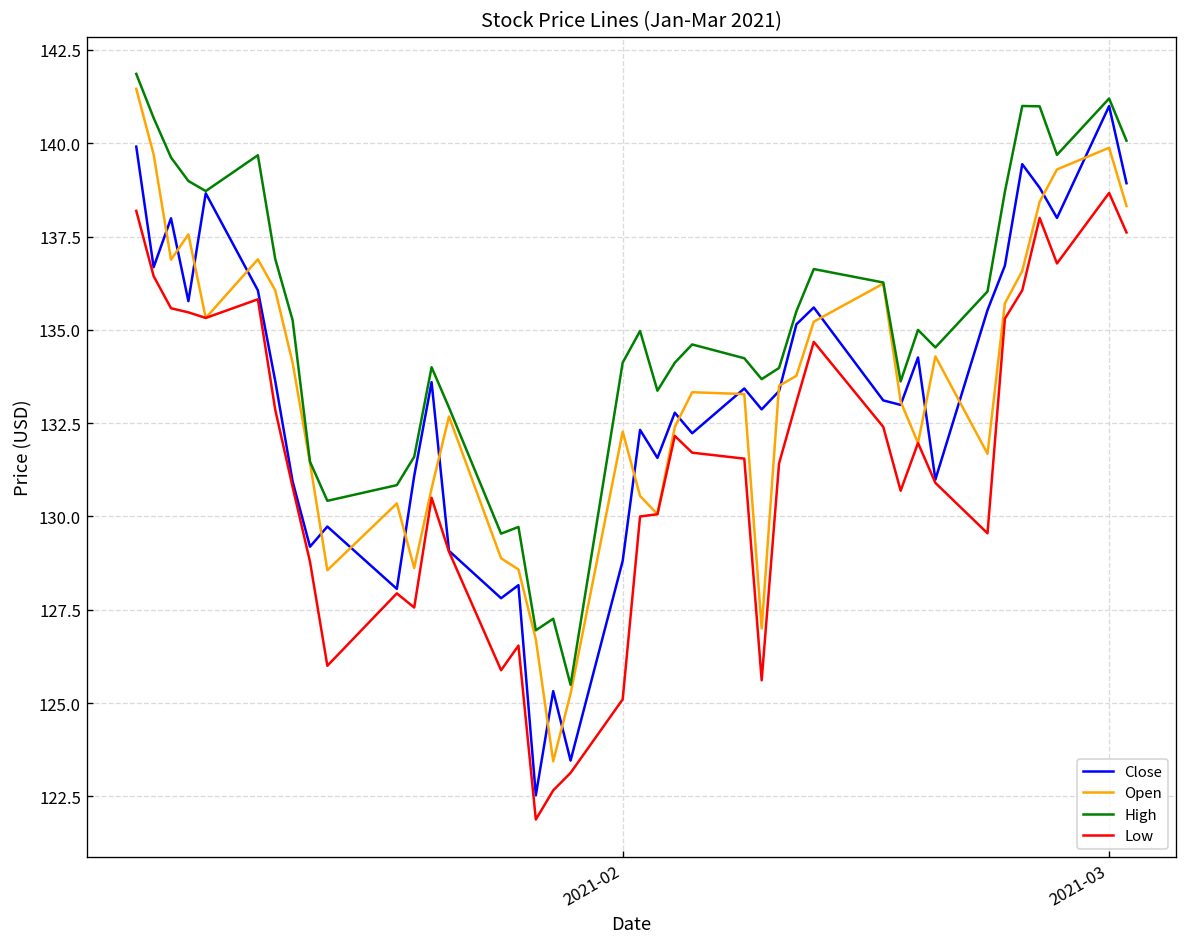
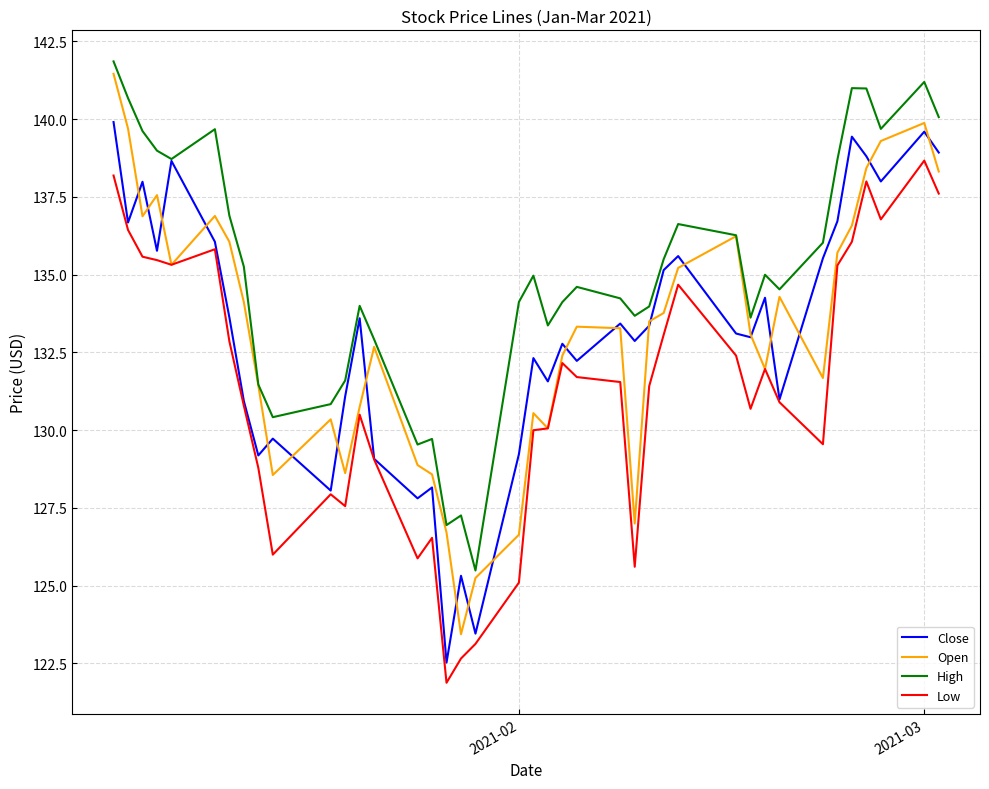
Close, 2021-02: 128.8 -> 129.2
Open, 2021-02: 132.3 -> 126.6
Close, 2021-03: 141.0 -> 139.6
